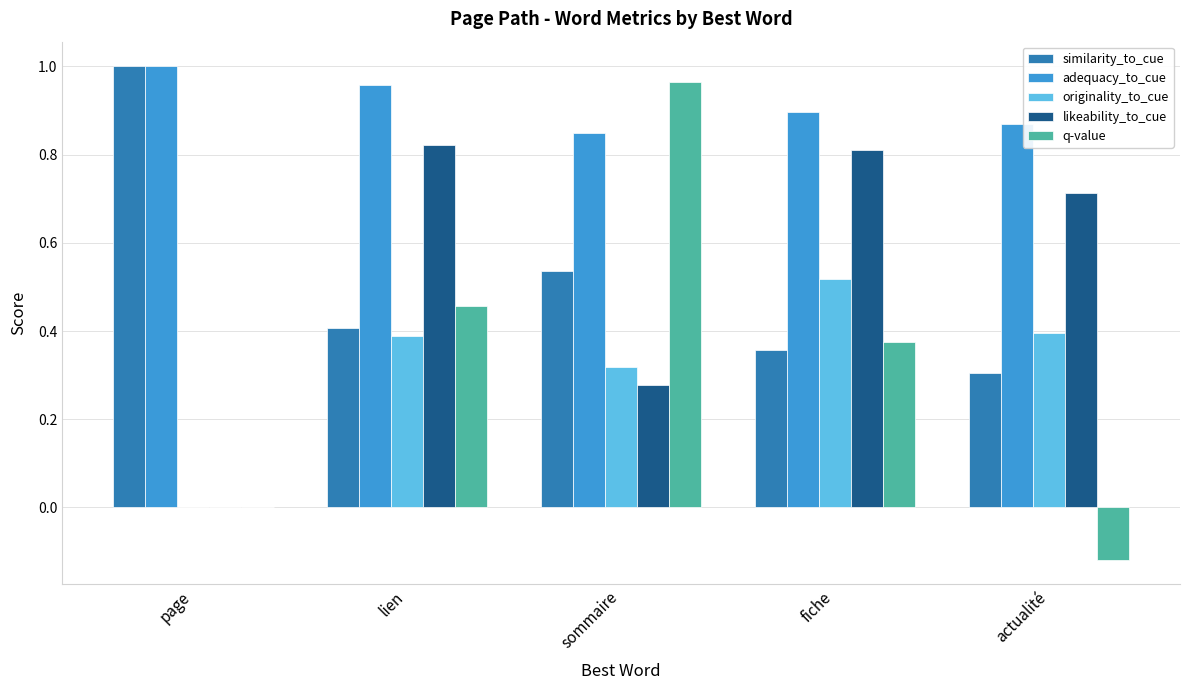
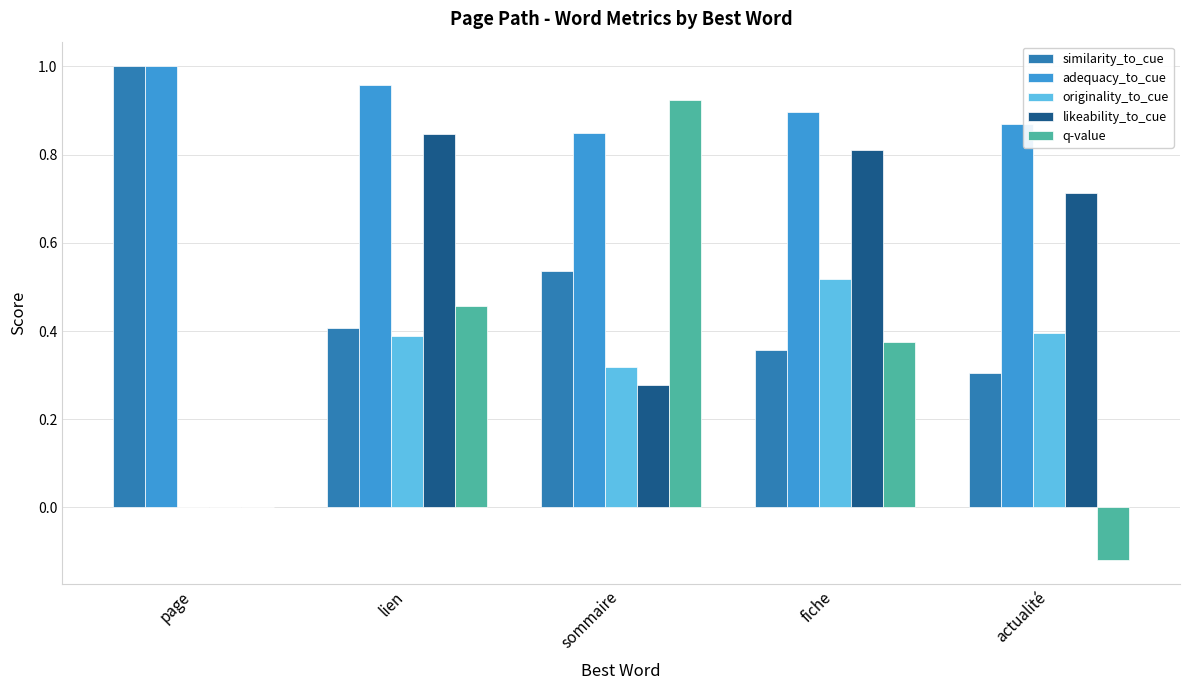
likeability_to_cue, lien: 0.82 -> 0.85
q-value, sommaire: 0.96 -> 0.92
